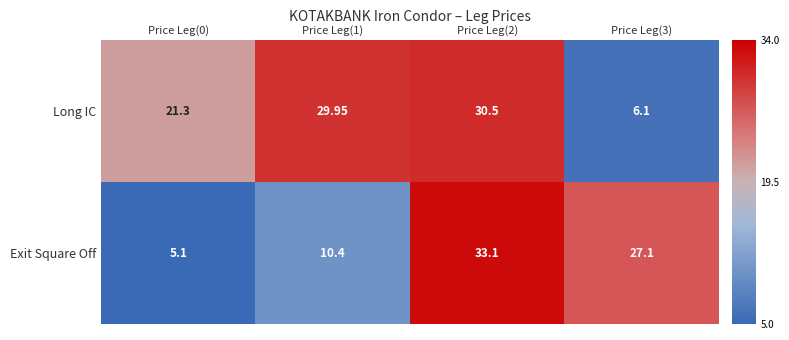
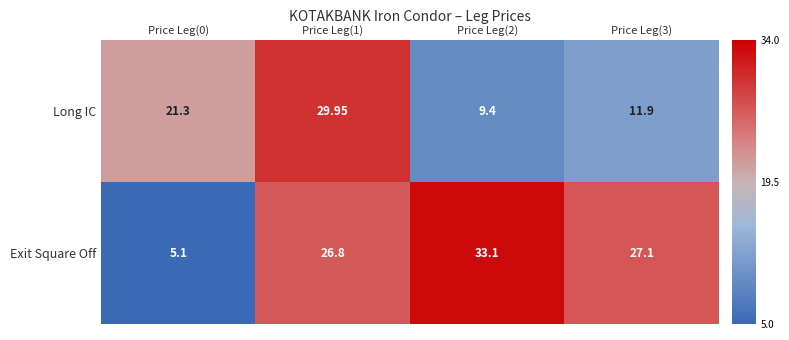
Long IC, Price Leg(2): 30.5 -> 9.4
Long IC, Price Leg(3): 6.1 -> 11.9
Exit Square Off, Price Leg(1): 10.4 -> 26.8
